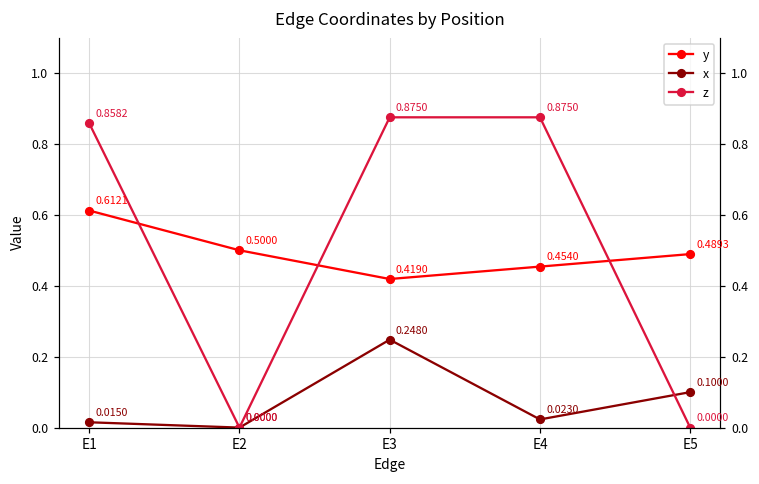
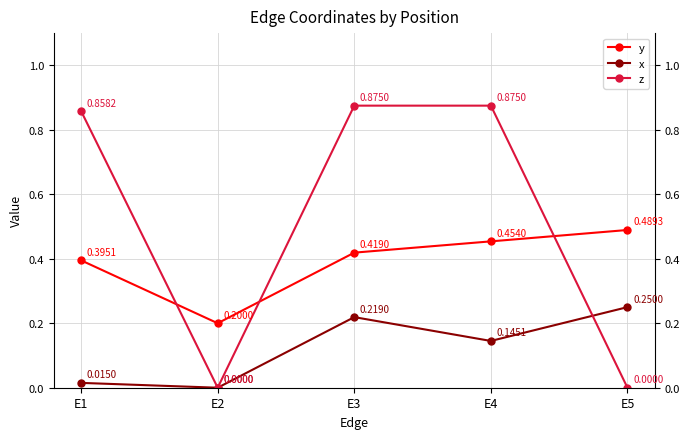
y, E1: 0.6121 -> 0.3951
y, E2: 0.5000 -> 0.2000
x, E3: 0.2480 -> 0.2190
x, E4: 0.0230 -> 0.1451
x, E5: 0.1000 -> 0.2500
